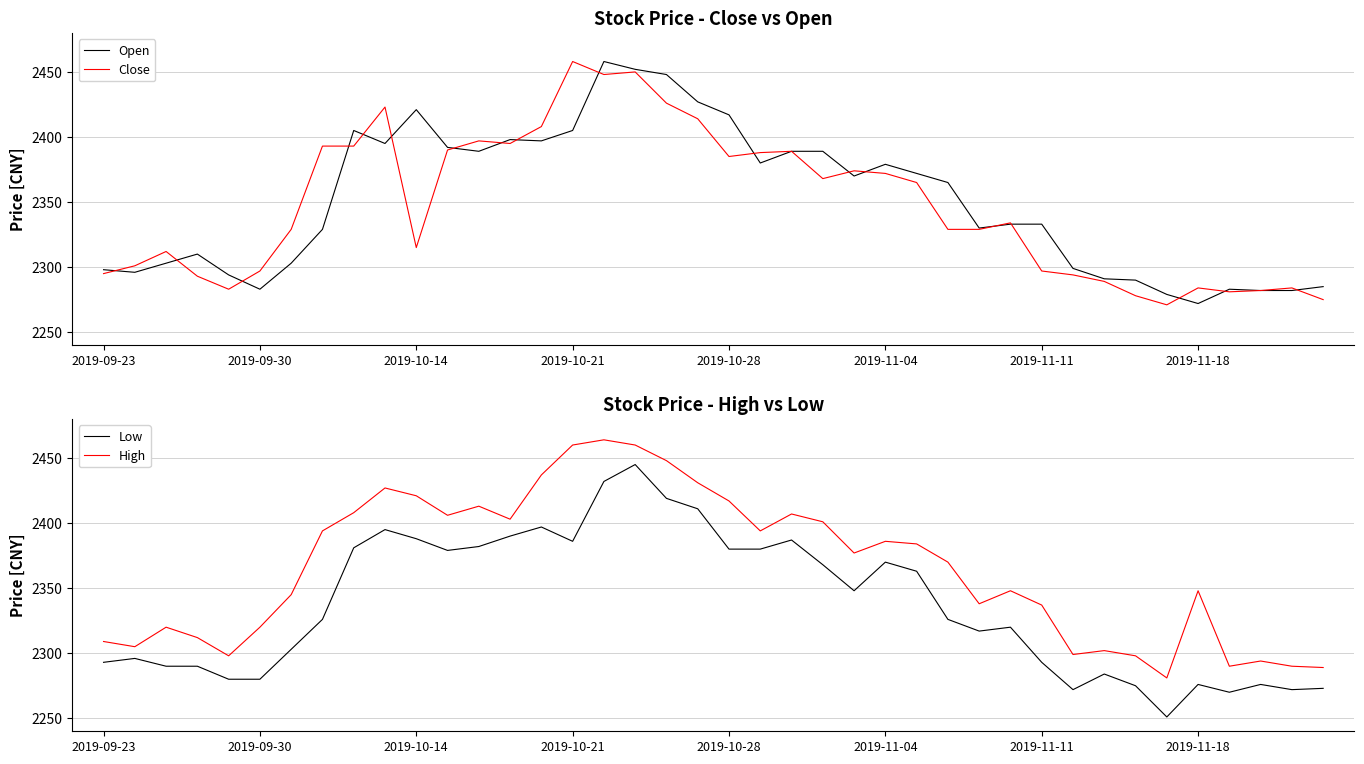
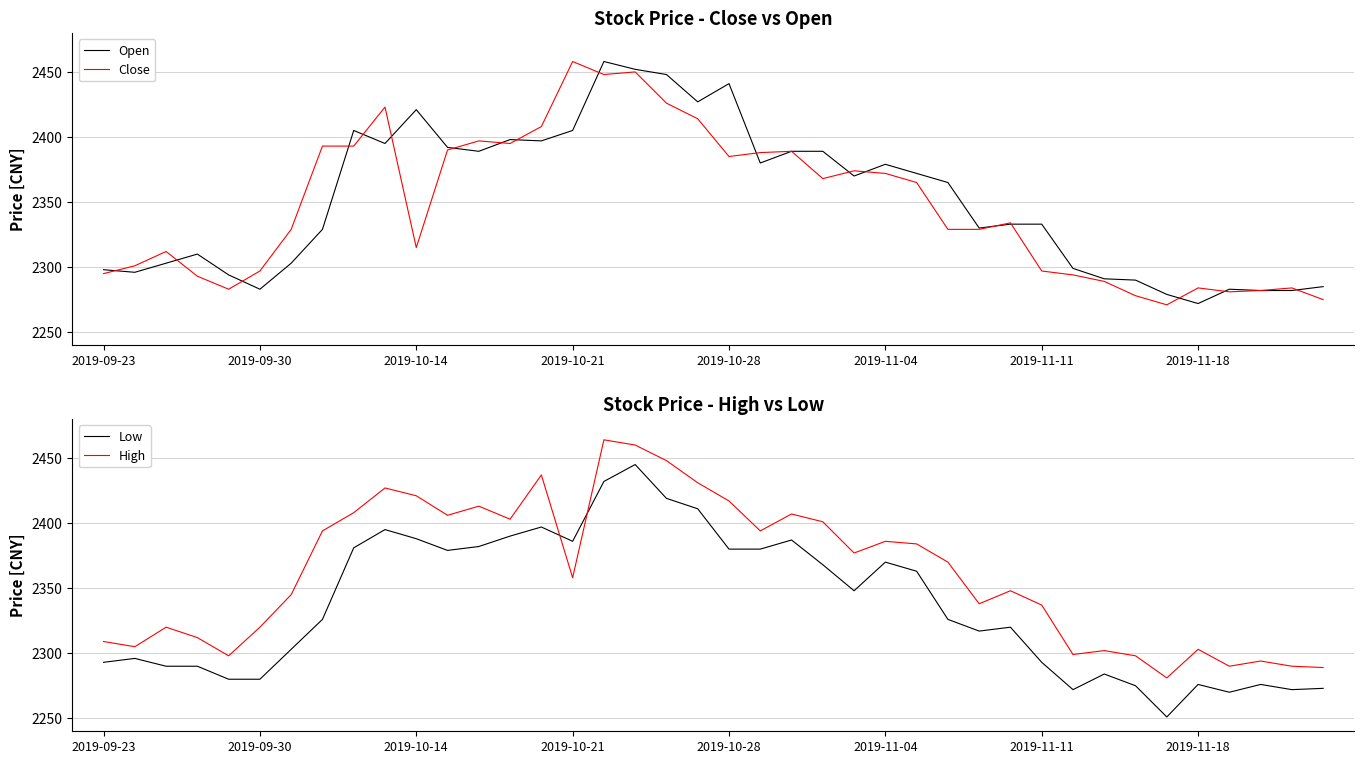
Stock Price - Close vs Open, Open, 2019-10-28: 2417 -> 2441
Stock Price - High vs Low, High, 2019-10-21: 2460 -> 2358
Stock Price - High vs Low, High, 2019-11-18: 2348 -> 2303
